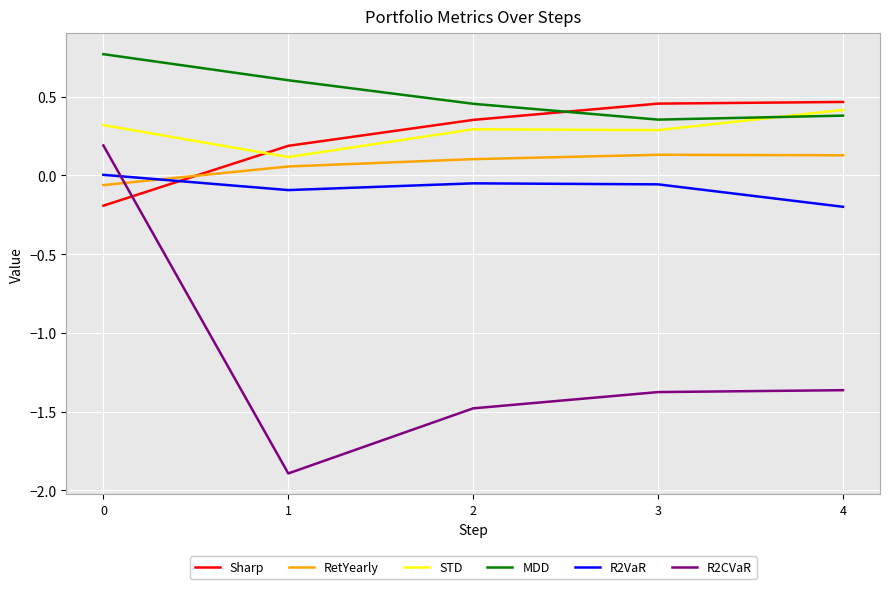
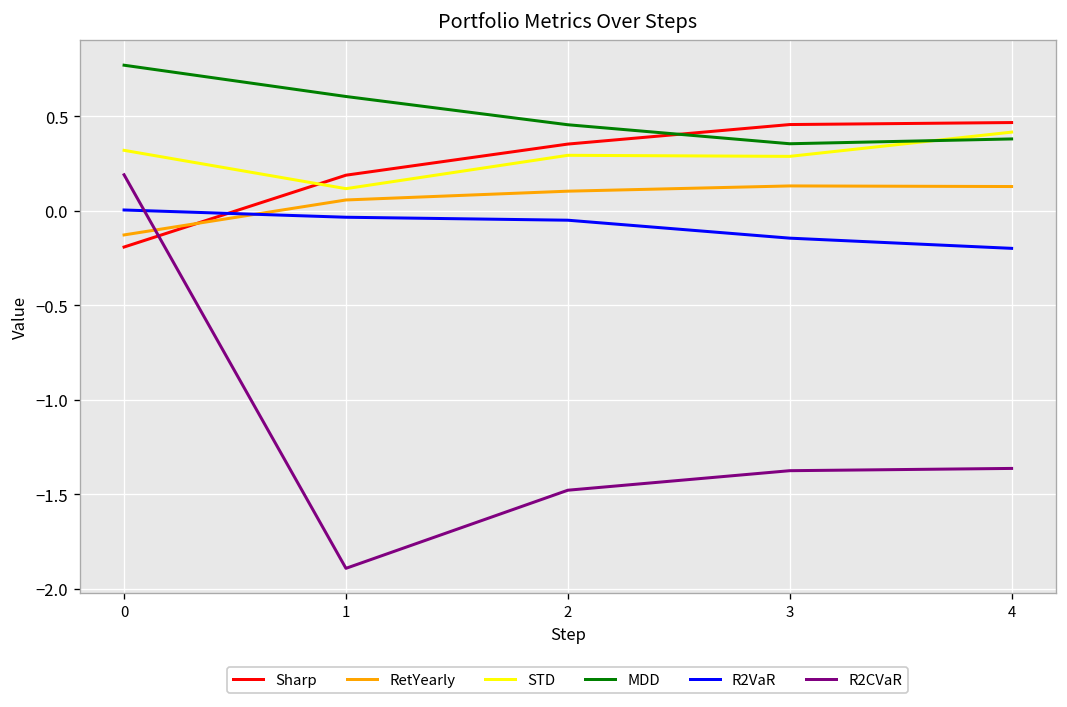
RetYearly, 0: -0.06 -> -0.13
R2VaR, 1: -0.09 -> -0.03
R2VaR, 3: -0.06 -> -0.15
